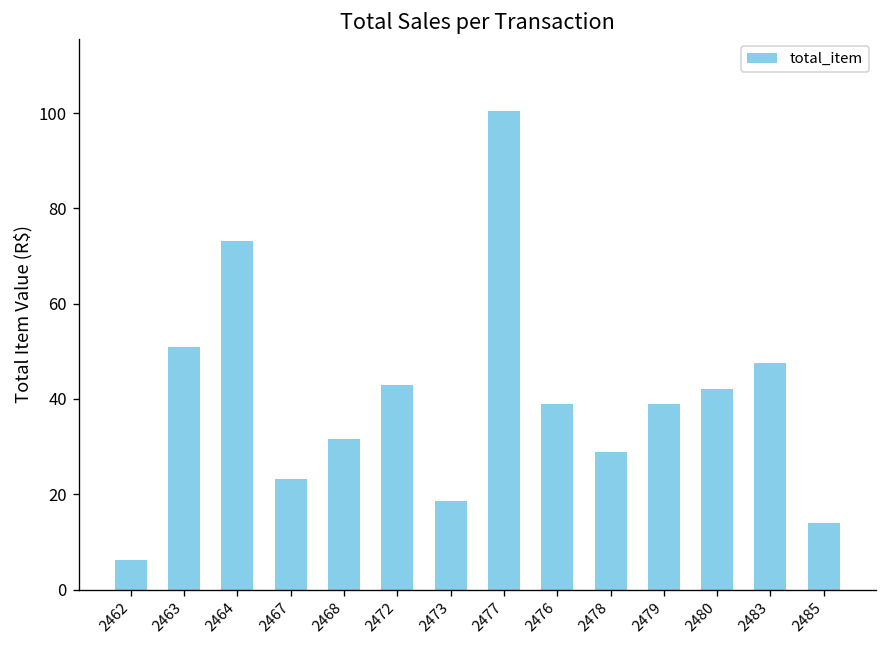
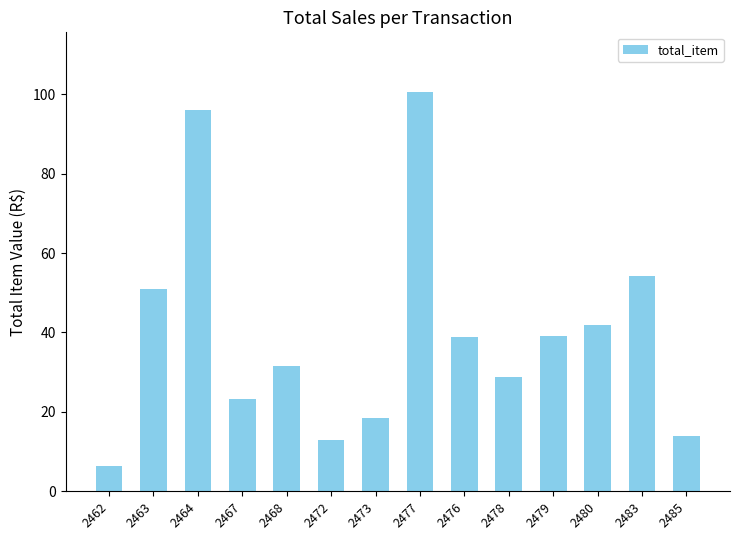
2464: 73 -> 96
2472: 43 -> 13
2483: 48 -> 54
